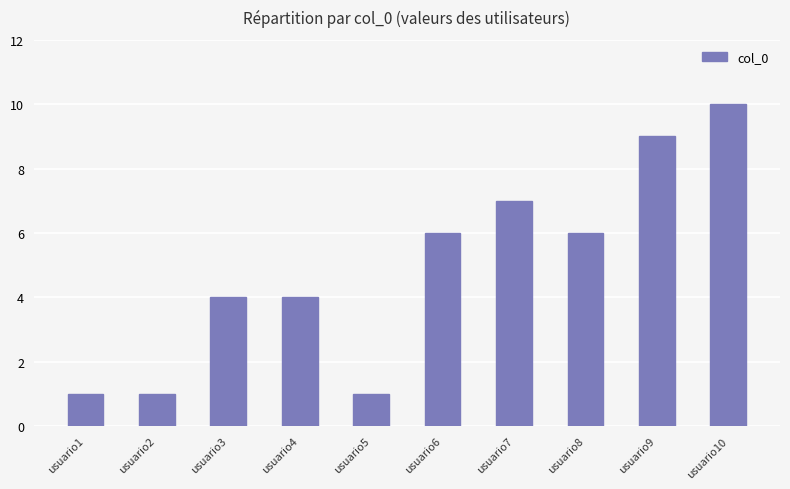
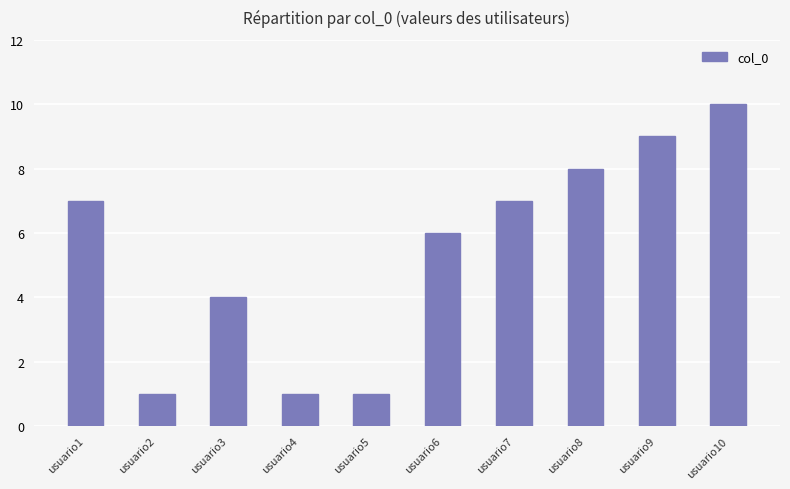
usuario1: 1 -> 7
usuario4: 4 -> 1
usuario8: 6 -> 8
